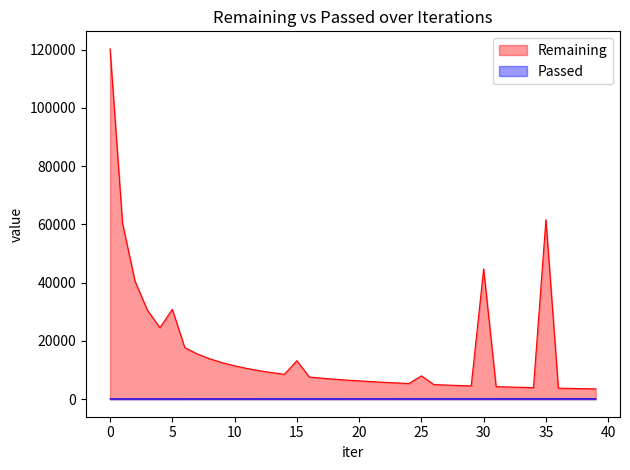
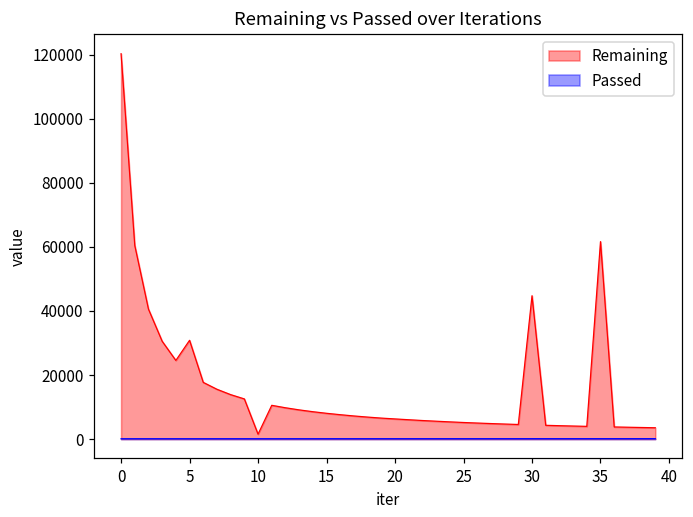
Remaining, 10: 11000 -> 2000
Remaining, 15: 13000 -> 8000
Remaining, 25: 8000 -> 5000
